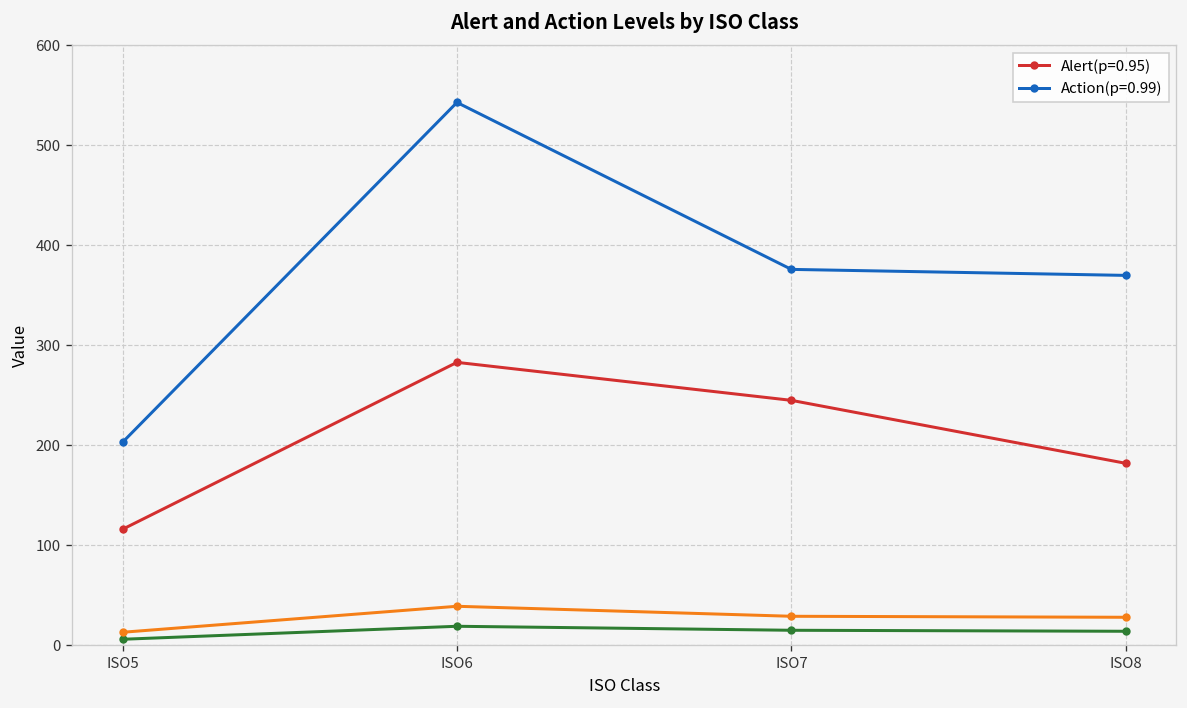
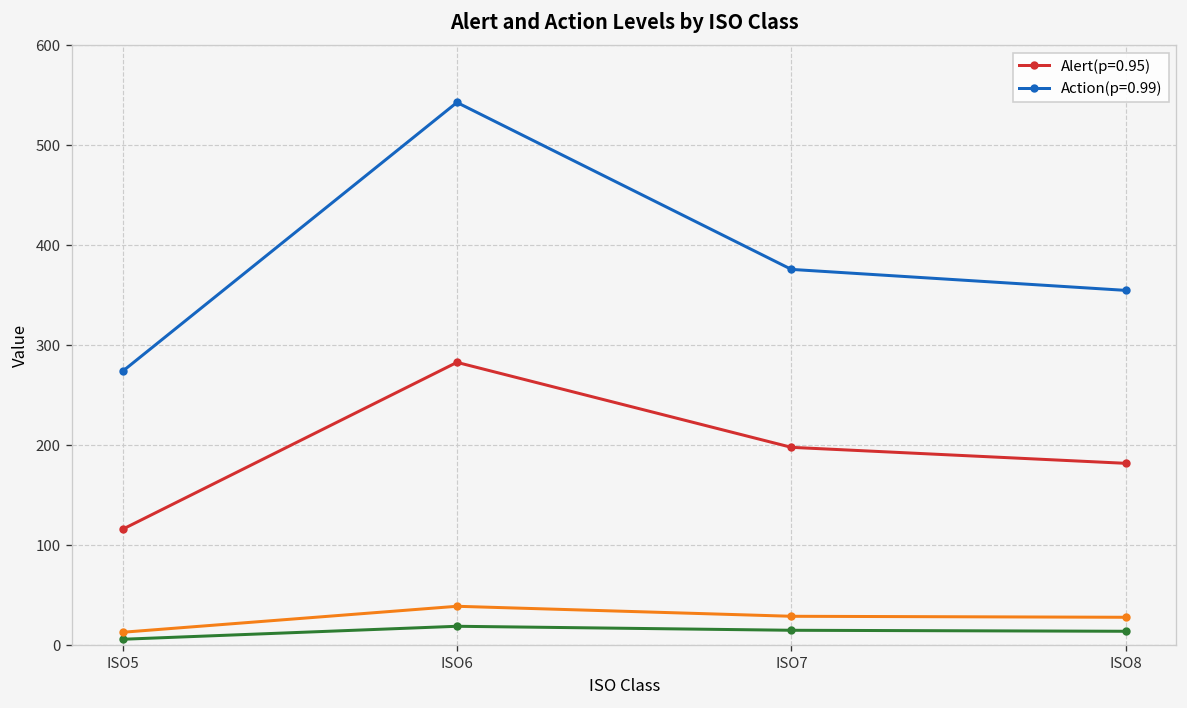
Action(p=0.99), ISO5: 200 -> 270
Alert(p=0.95), ISO7: 250 -> 200
Action(p=0.99), ISO8: 370 -> 360
